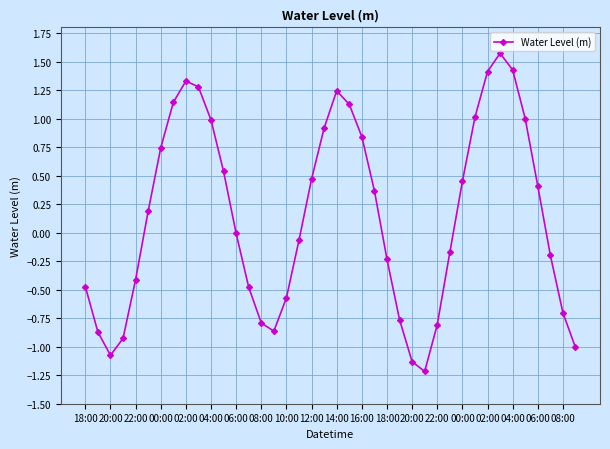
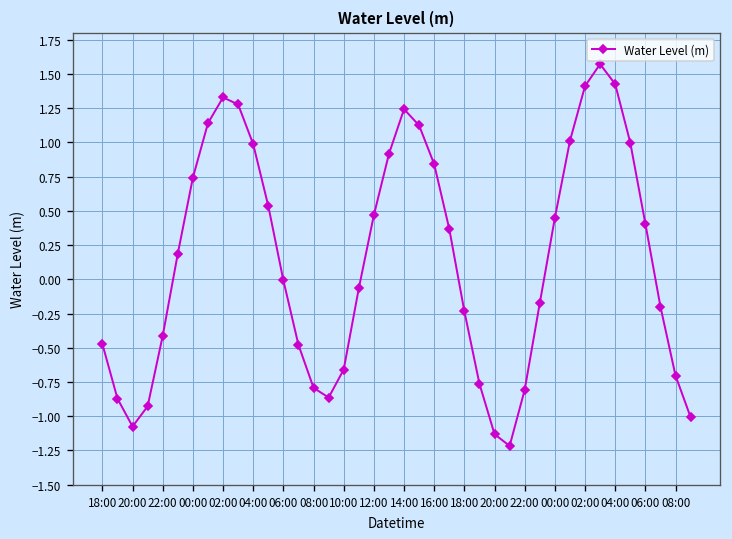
10:00: -0.57 -> -0.66
